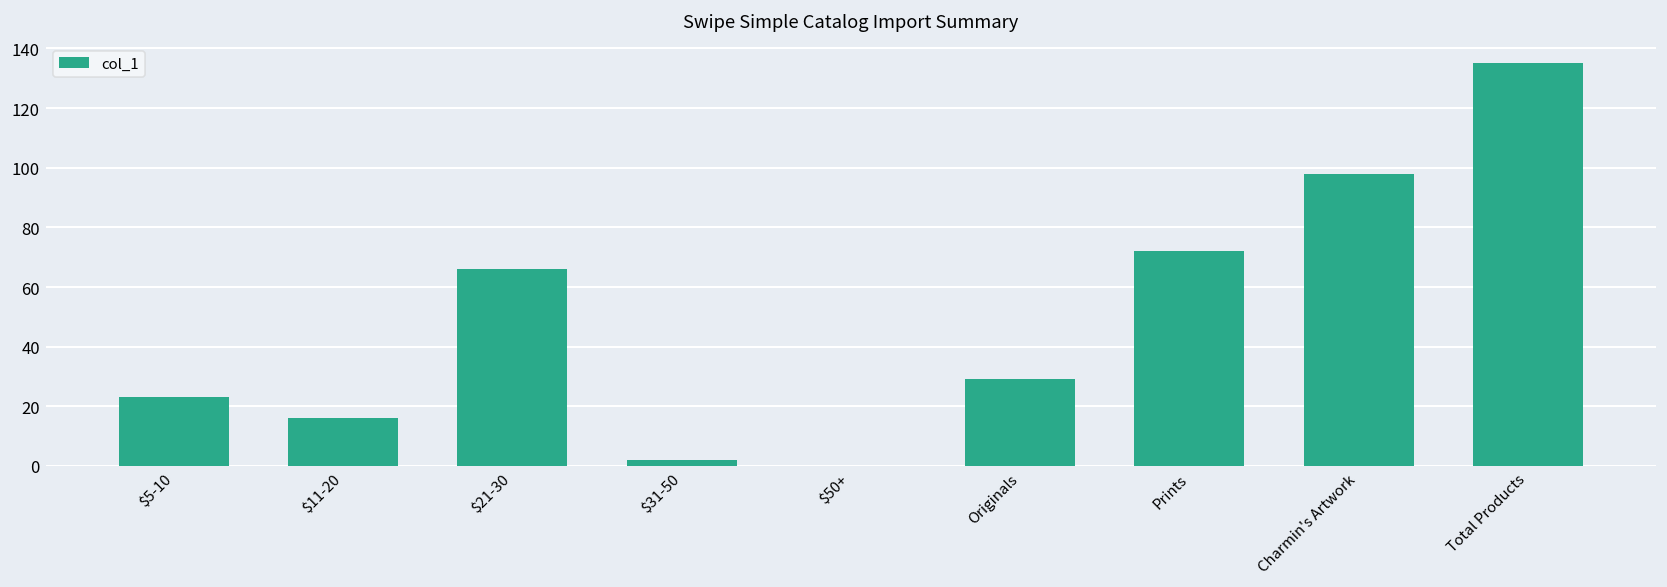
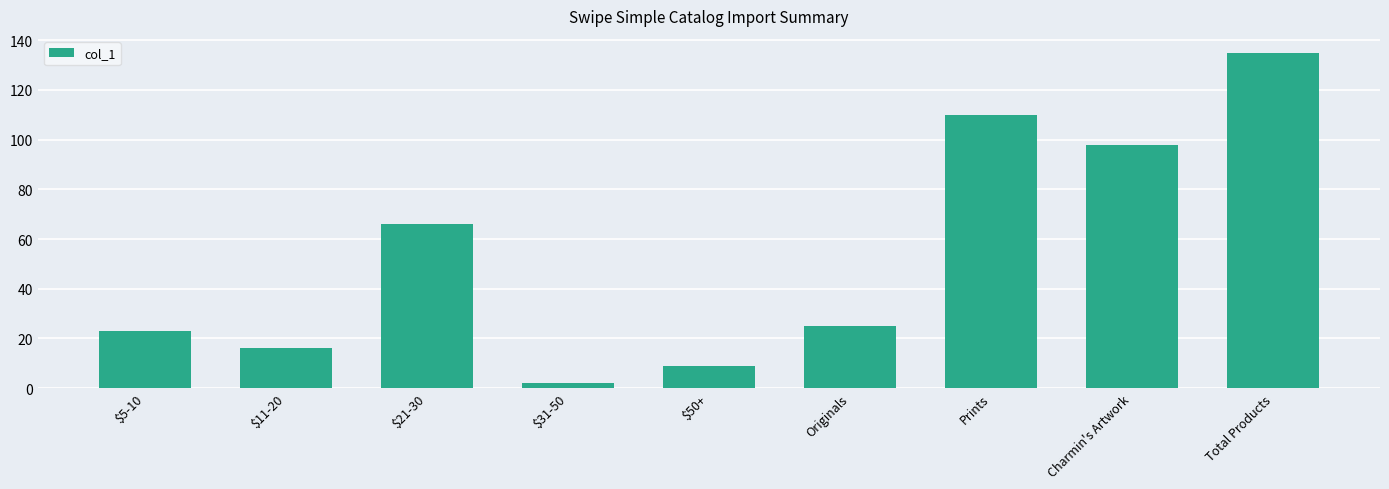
$50+: 0 -> 9
Originals: 29 -> 25
Prints: 72 -> 110
